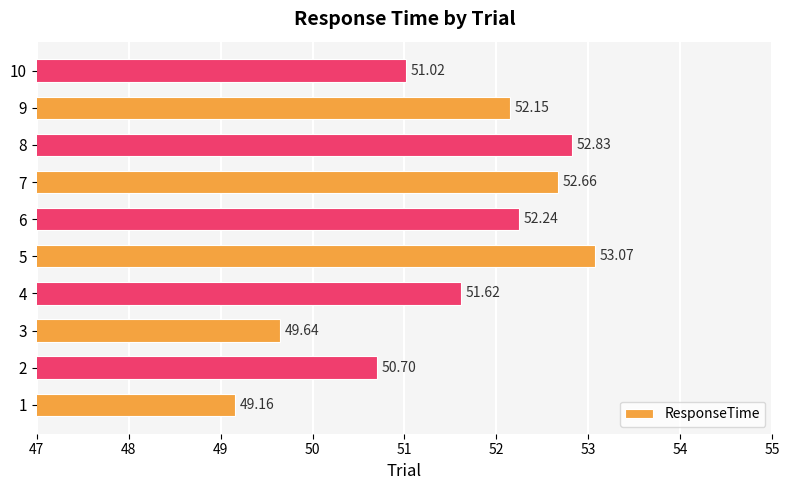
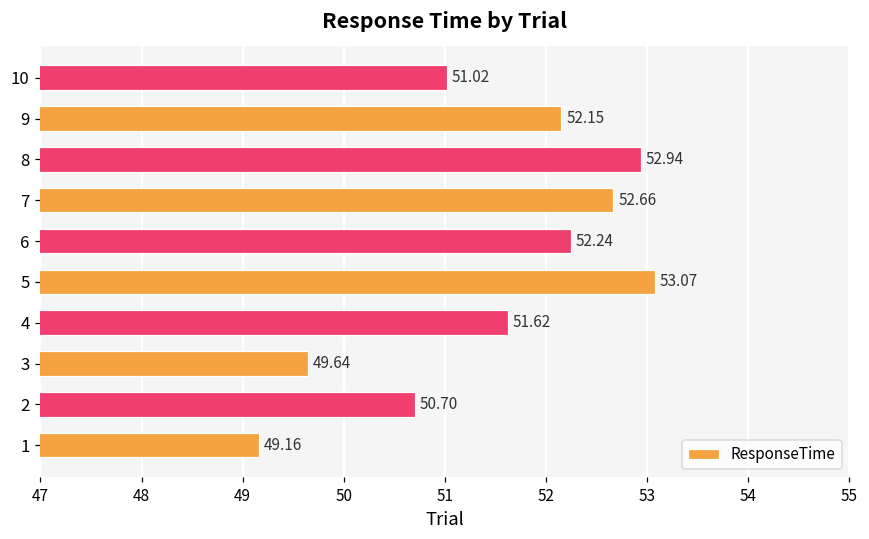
8: 52.83 -> 52.94
